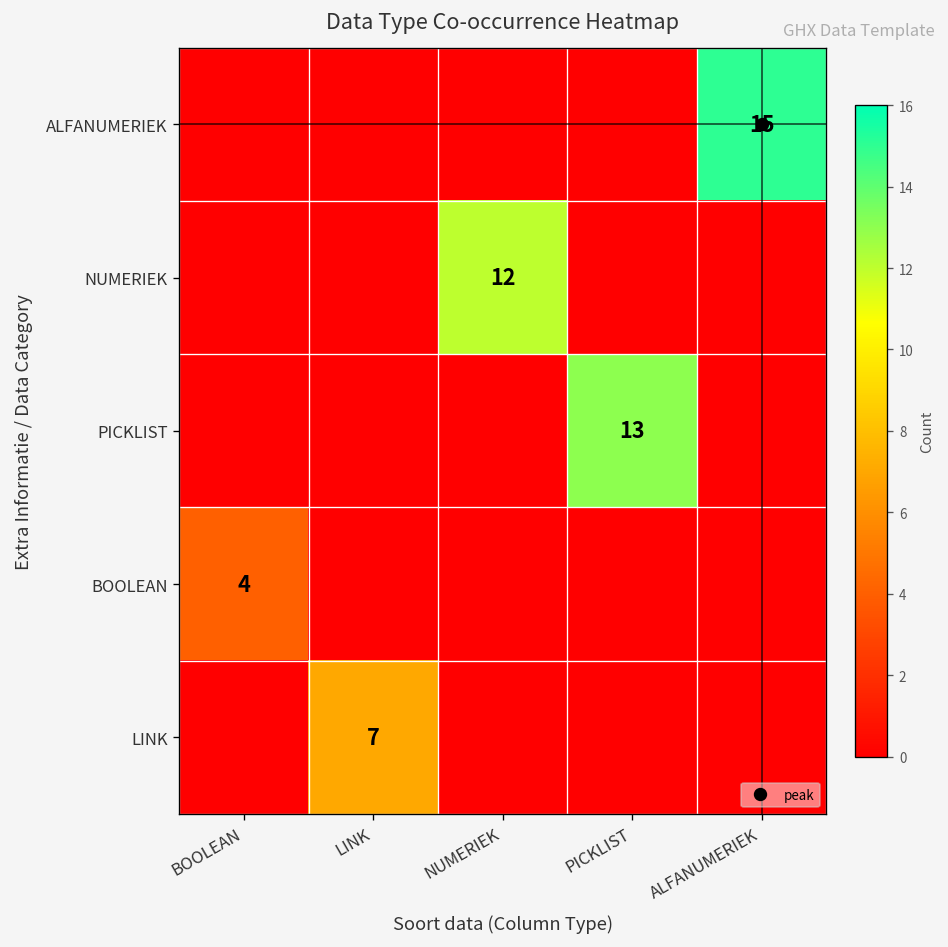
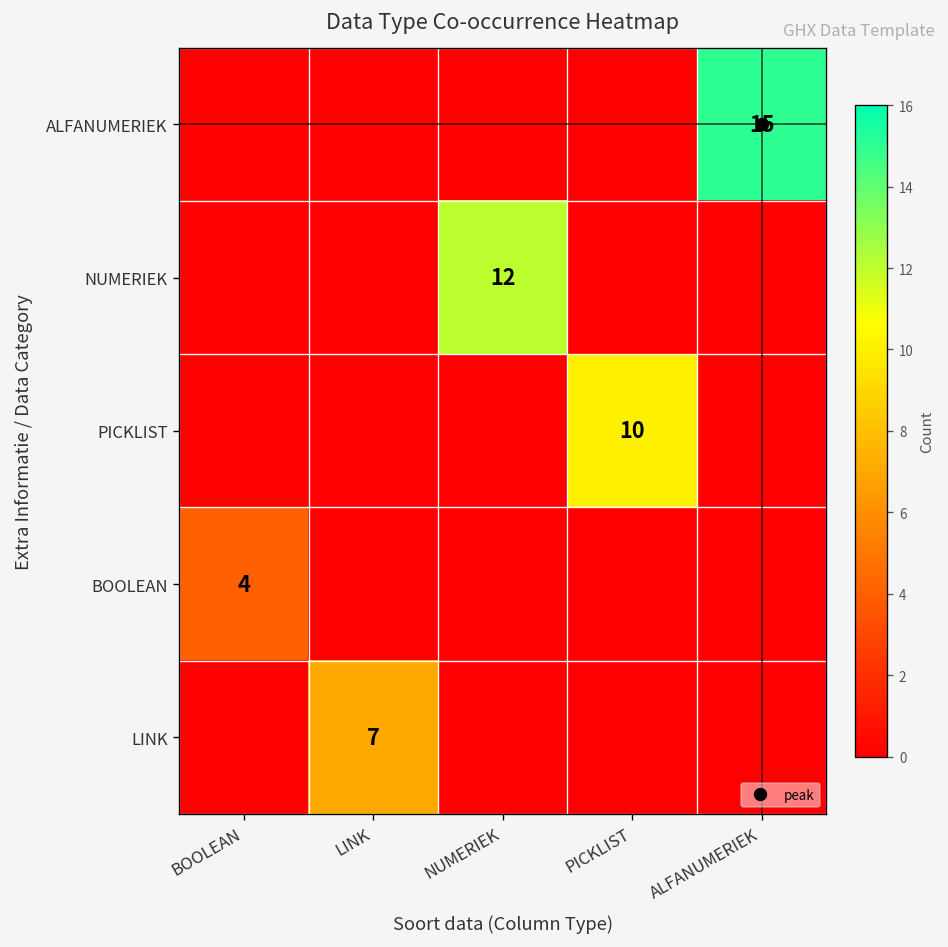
PICKLIST, PICKLIST: 13 -> 10
